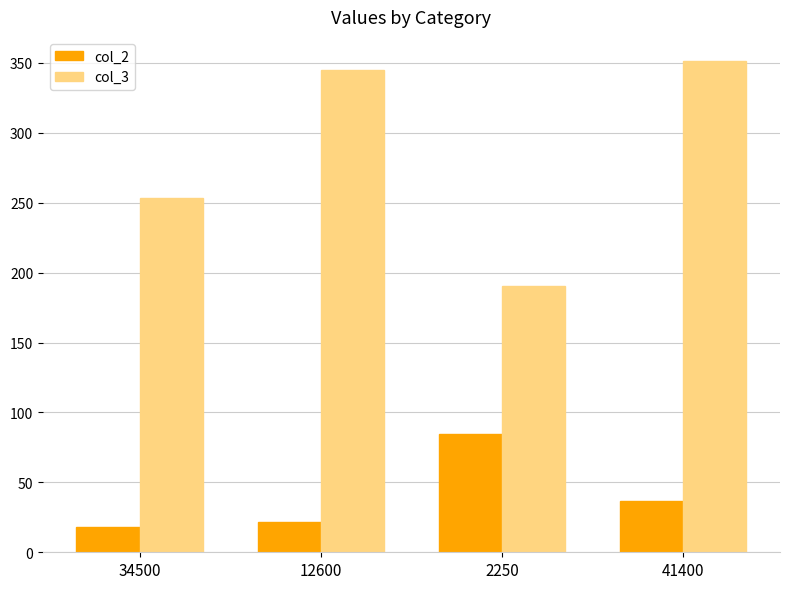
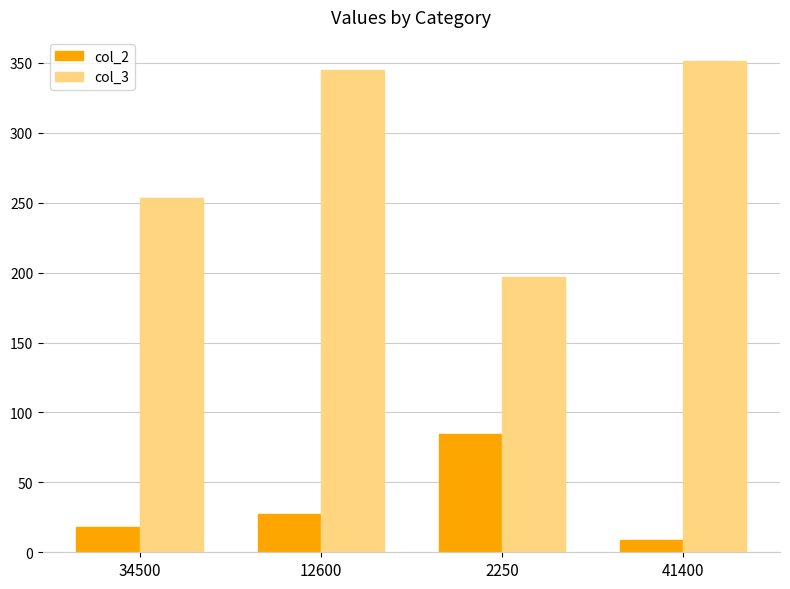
col_2, 12600: 21 -> 27
col_3, 2250: 191 -> 197
col_2, 41400: 36 -> 8
